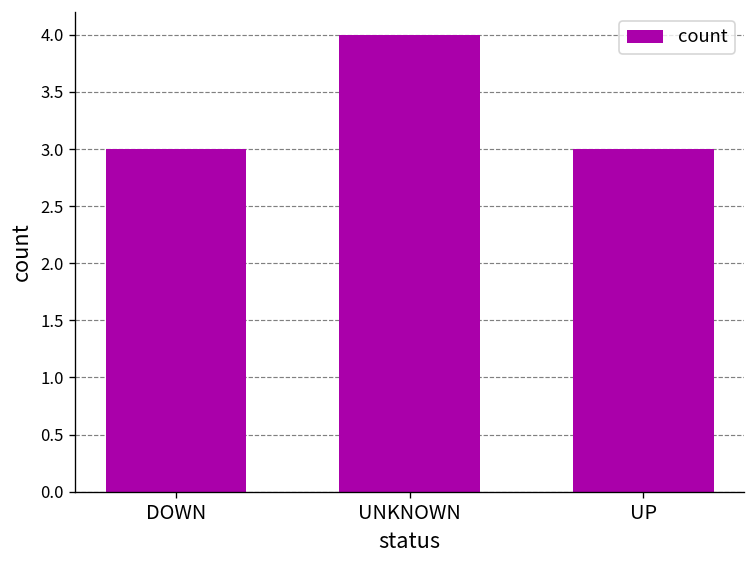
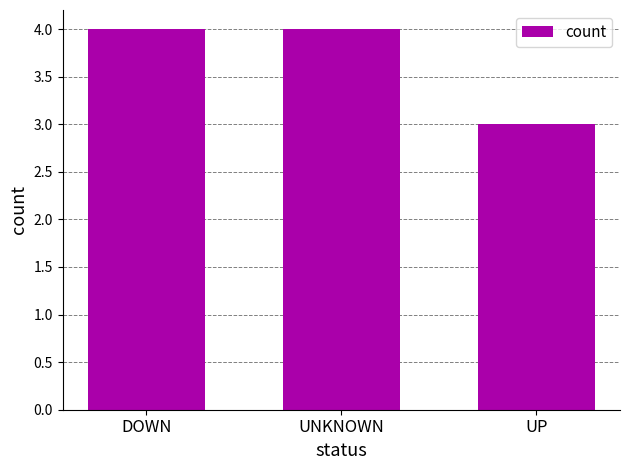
DOWN: 3 -> 4
